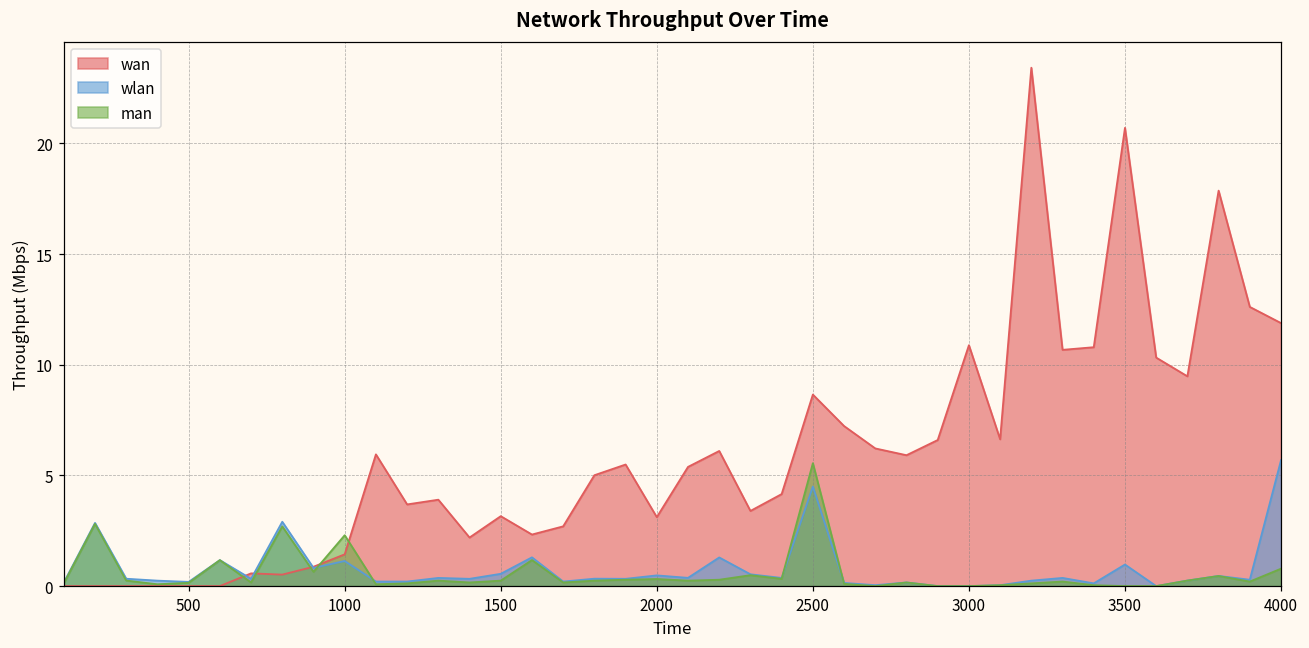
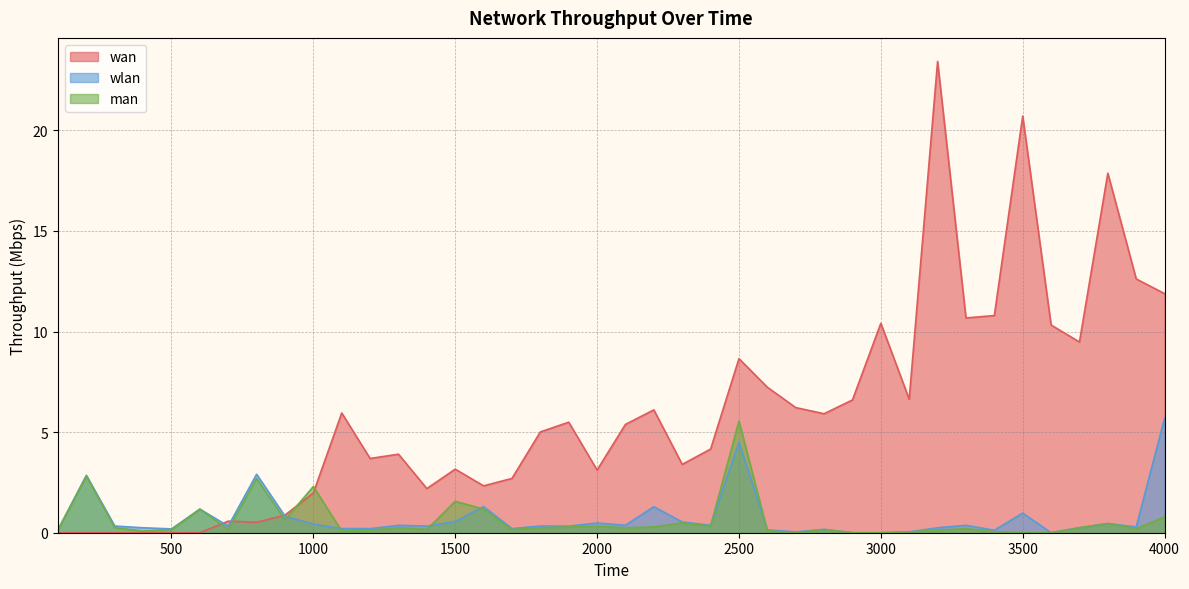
wan, 1000: 1.4 -> 2.0
wlan, 1000: 1.1 -> 0.4
man, 1500: 0.2 -> 1.6
wan, 3000: 10.9 -> 10.4
